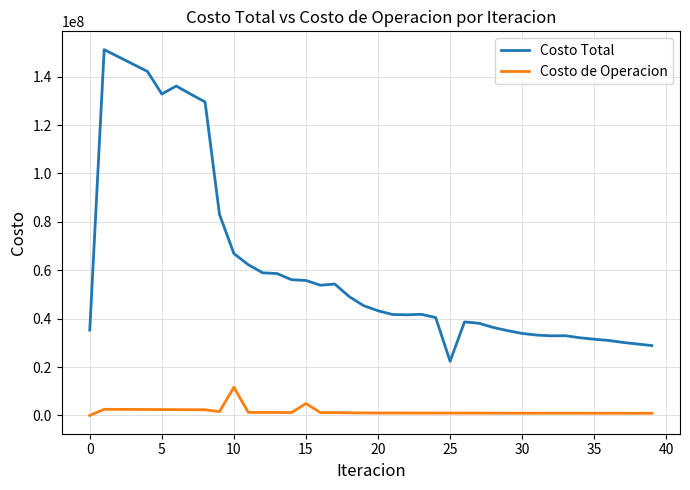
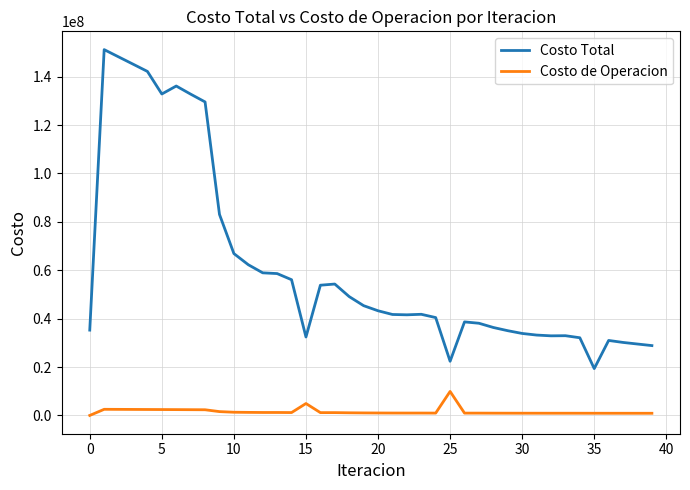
Costo de Operacion, 10: 12000000 -> 1000000
Costo Total, 15: 56000000 -> 32000000
Costo de Operacion, 25: 1000000 -> 10000000
Costo Total, 35: 31000000 -> 19000000
